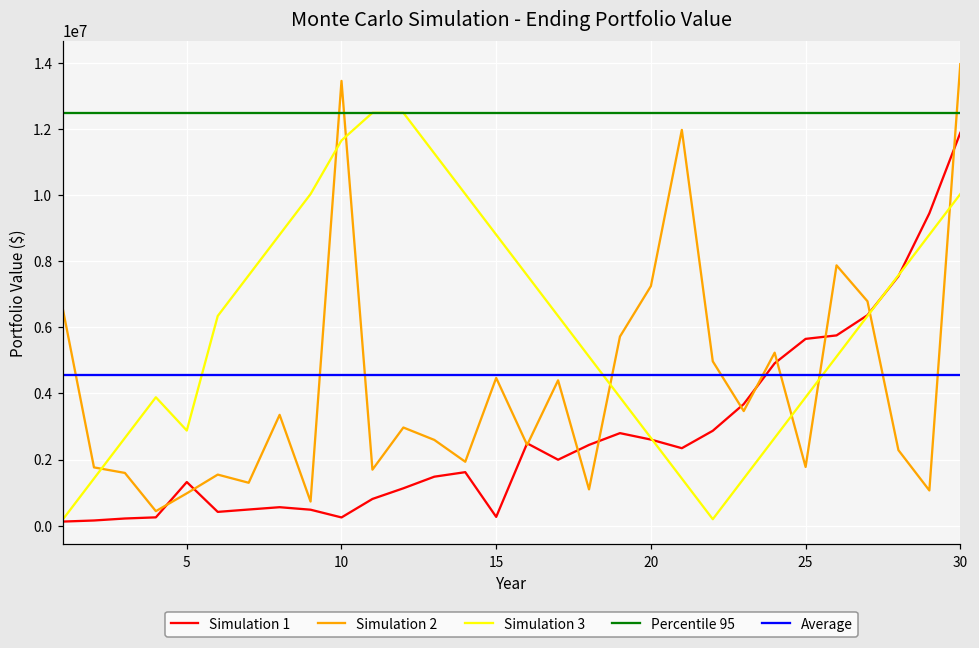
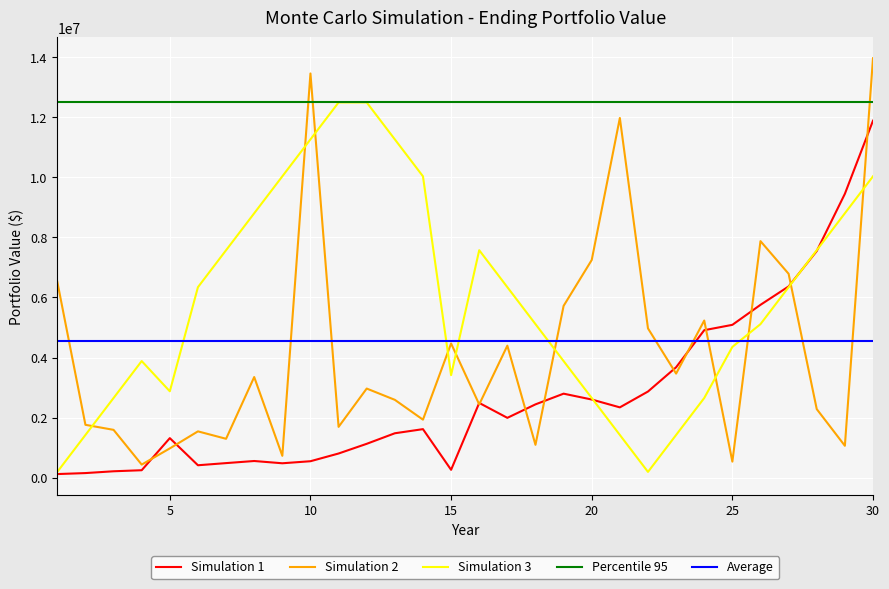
Simulation 1, 10: 200000 -> 500000
Simulation 3, 10: 11700000 -> 11300000
Simulation 3, 15: 8800000 -> 3400000
Simulation 1, 25: 5600000 -> 5100000
Simulation 2, 25: 1800000 -> 500000
Simulation 3, 25: 3900000 -> 4400000
